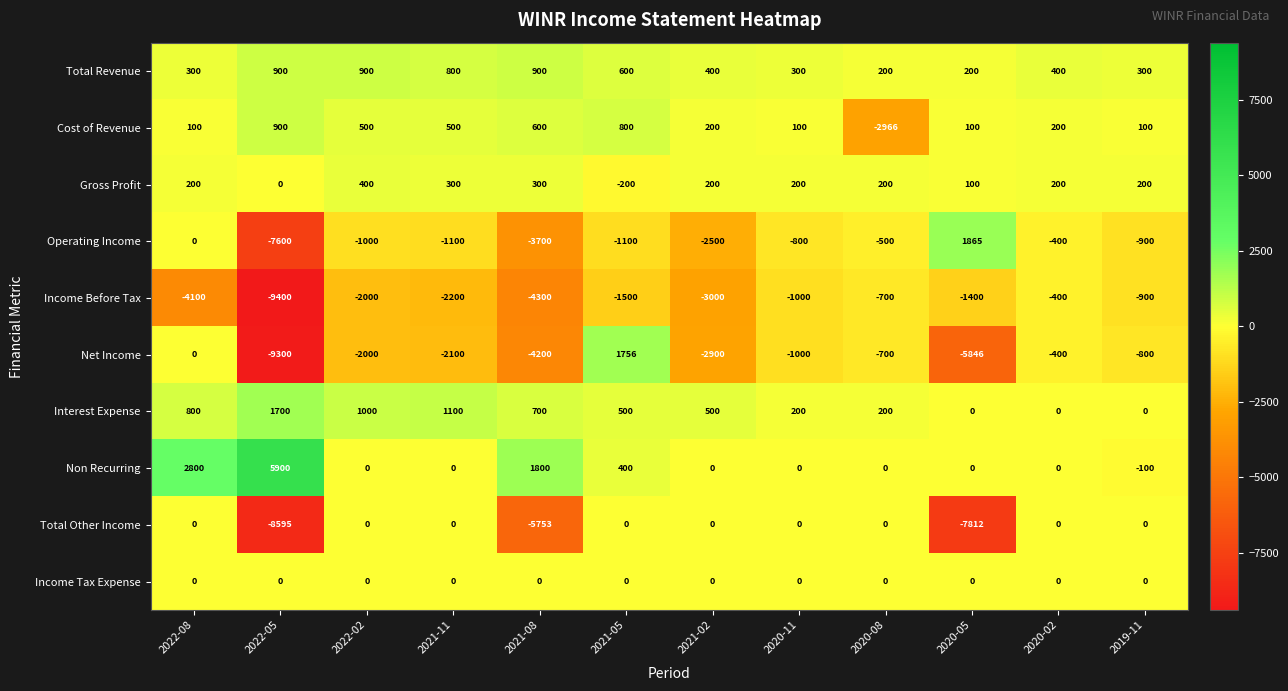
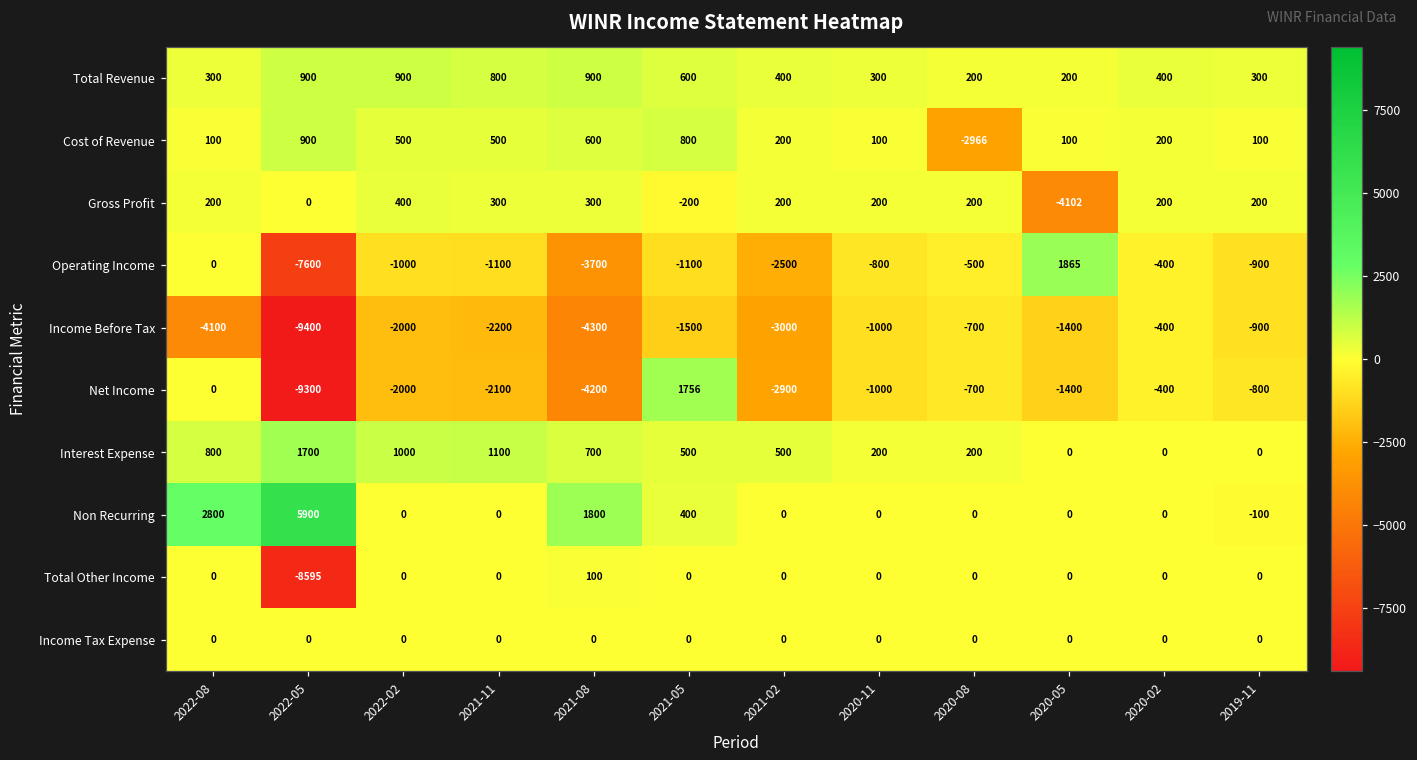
Gross Profit, 2020-05: 100 -> -4102
Net Income, 2020-05: -5846 -> -1400
Total Other Income, 2021-08: -5753 -> 100
Total Other Income, 2020-05: -7812 -> 0
